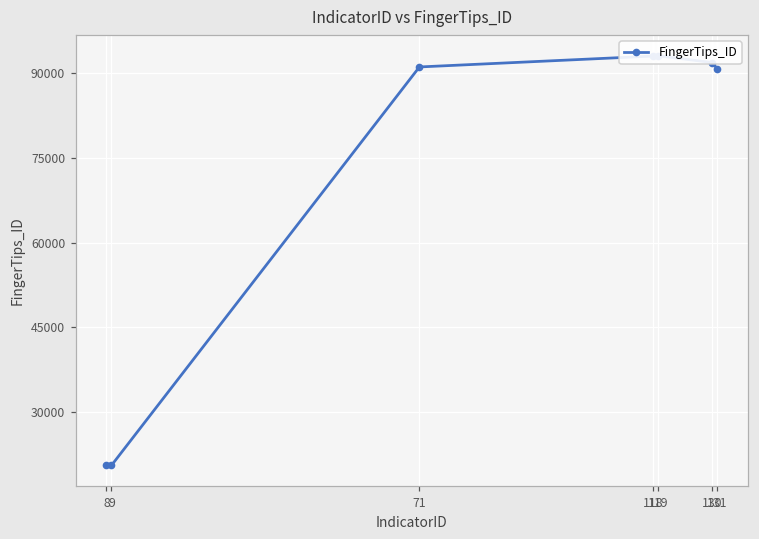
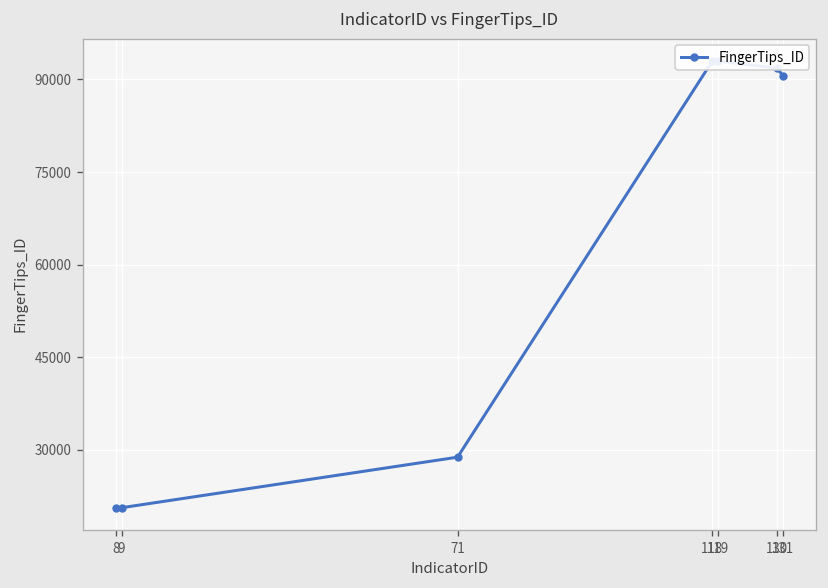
71: 91000 -> 29000
